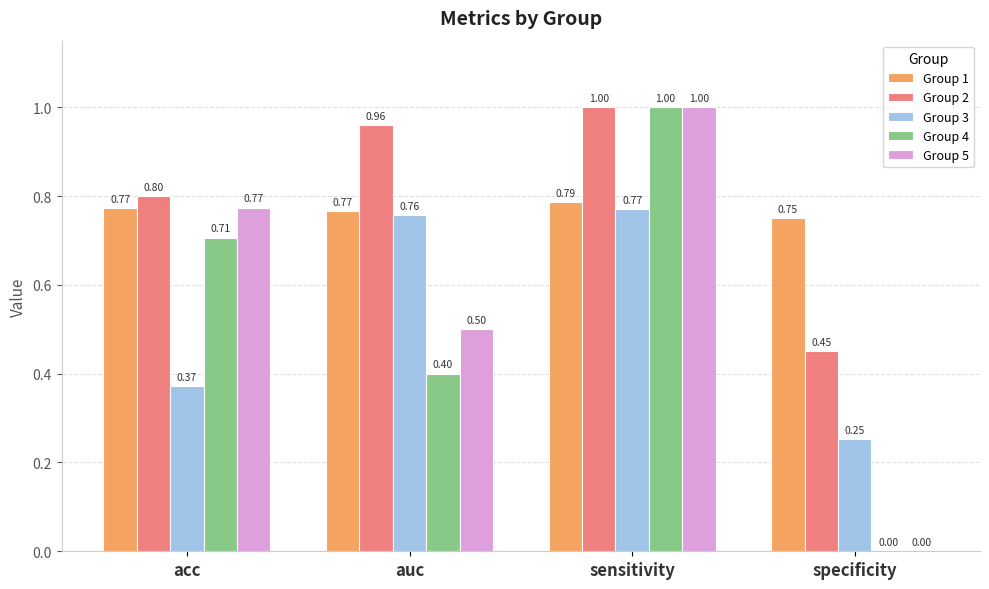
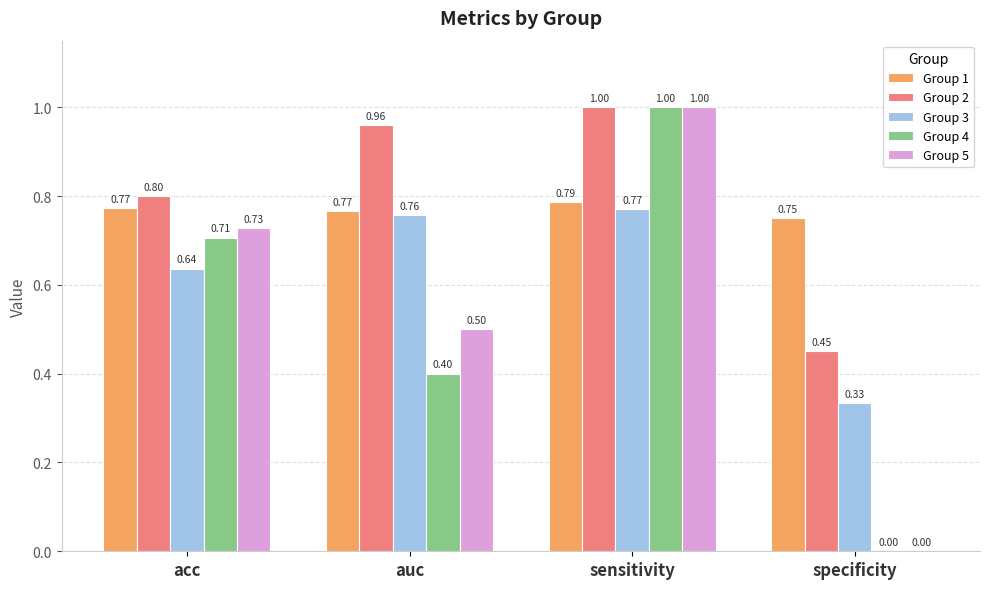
Group 3, acc: 0.37 -> 0.64
Group 5, acc: 0.77 -> 0.73
Group 3, specificity: 0.25 -> 0.33
